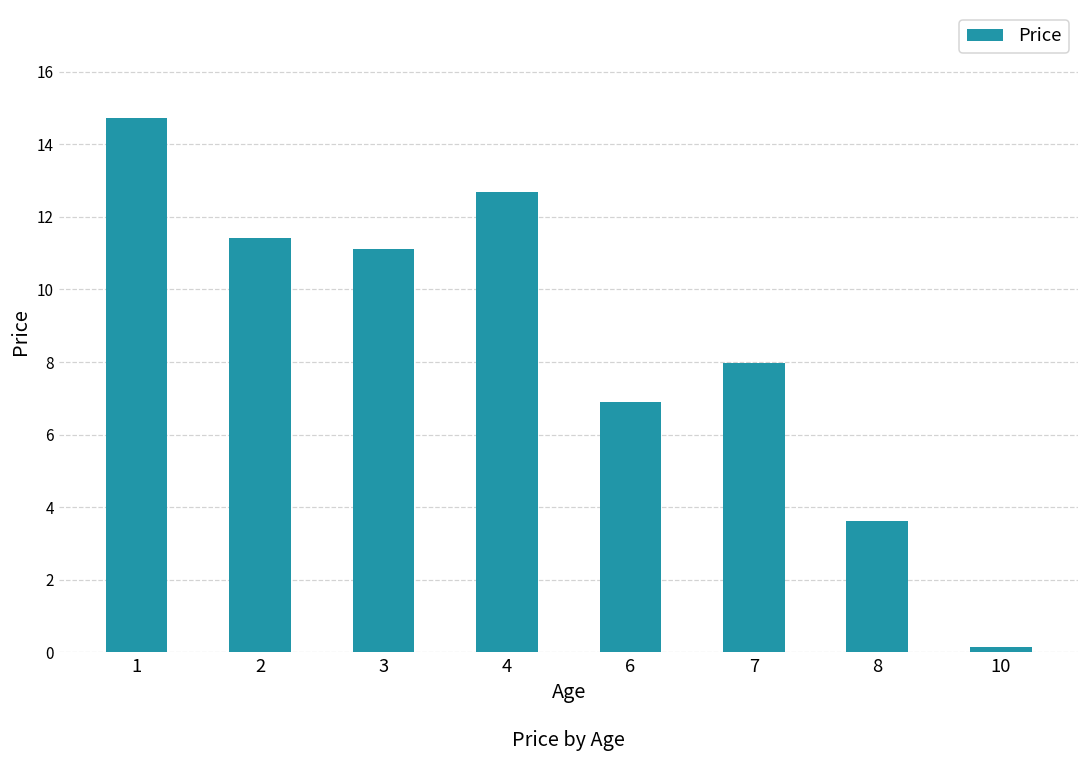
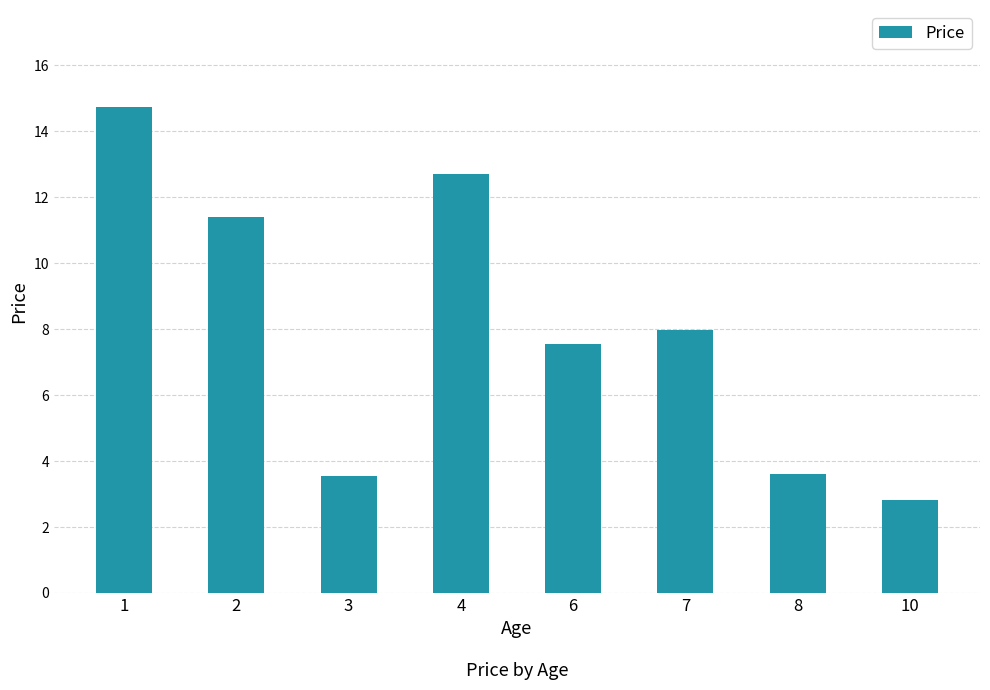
3: 11.1 -> 3.6
6: 6.9 -> 7.6
10: 0.1 -> 2.8
